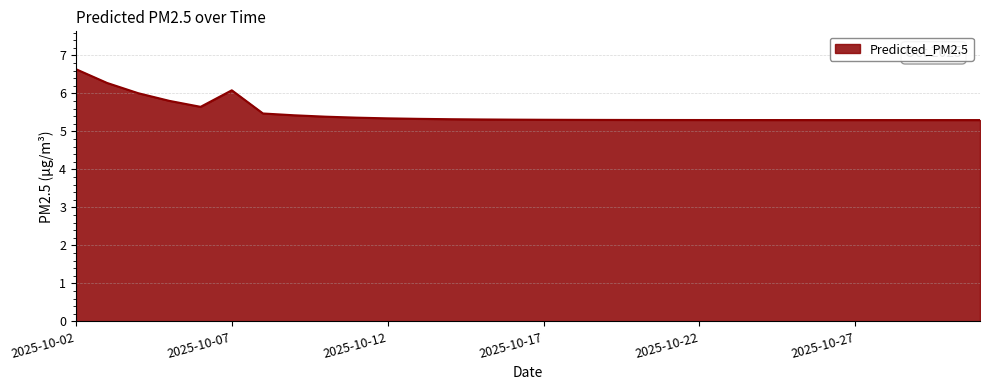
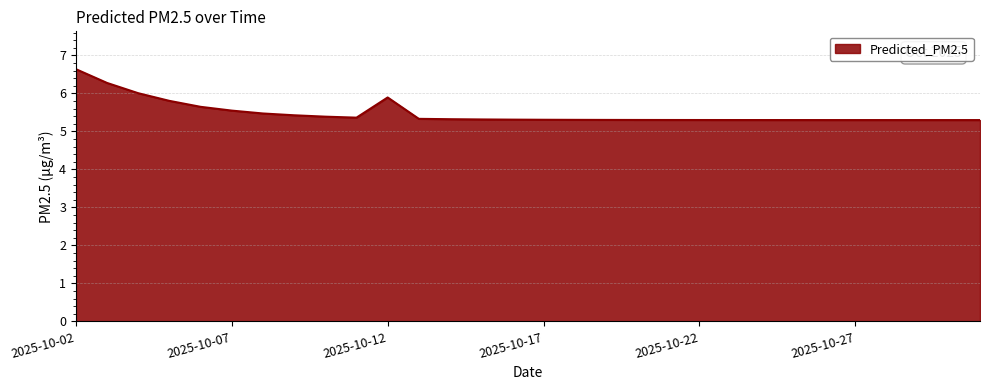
2025-10-07: 6.1 -> 5.5
2025-10-12: 5.3 -> 5.9
